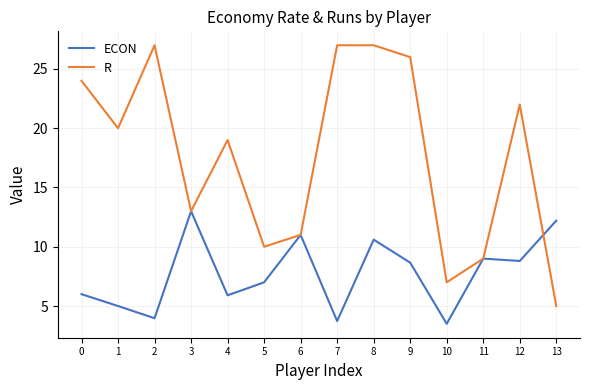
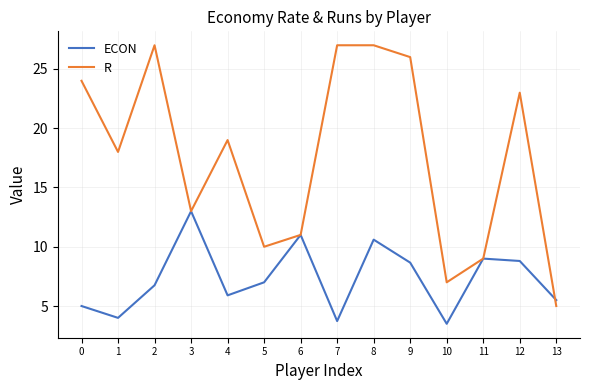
ECON, 0: 6 -> 5
ECON, 1: 5 -> 4
R, 1: 20 -> 18
ECON, 2: 4.0 -> 6.8
R, 12: 22 -> 23
ECON, 13: 12.2 -> 5.5
